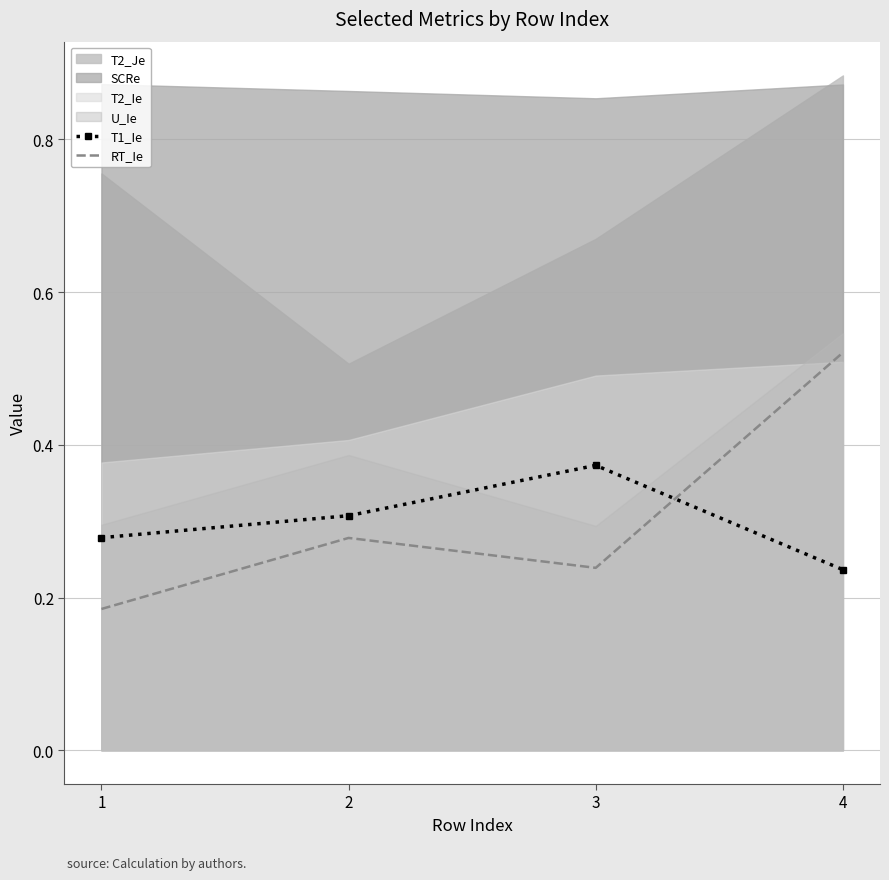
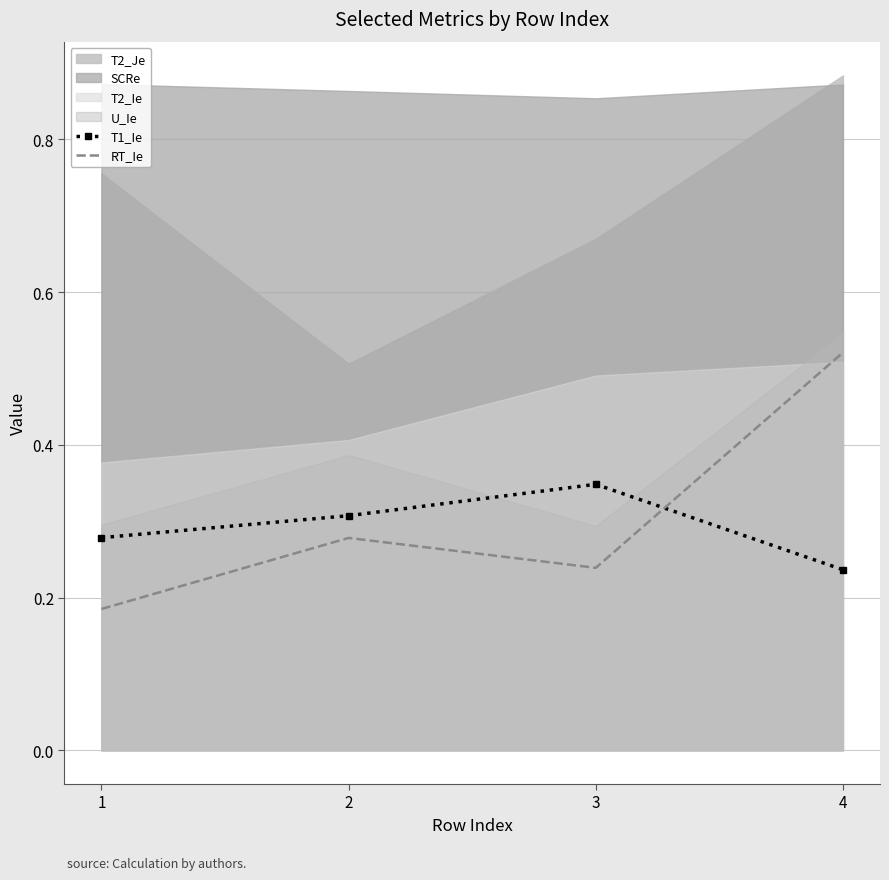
T1_Ie, 3: 0.37 -> 0.35
